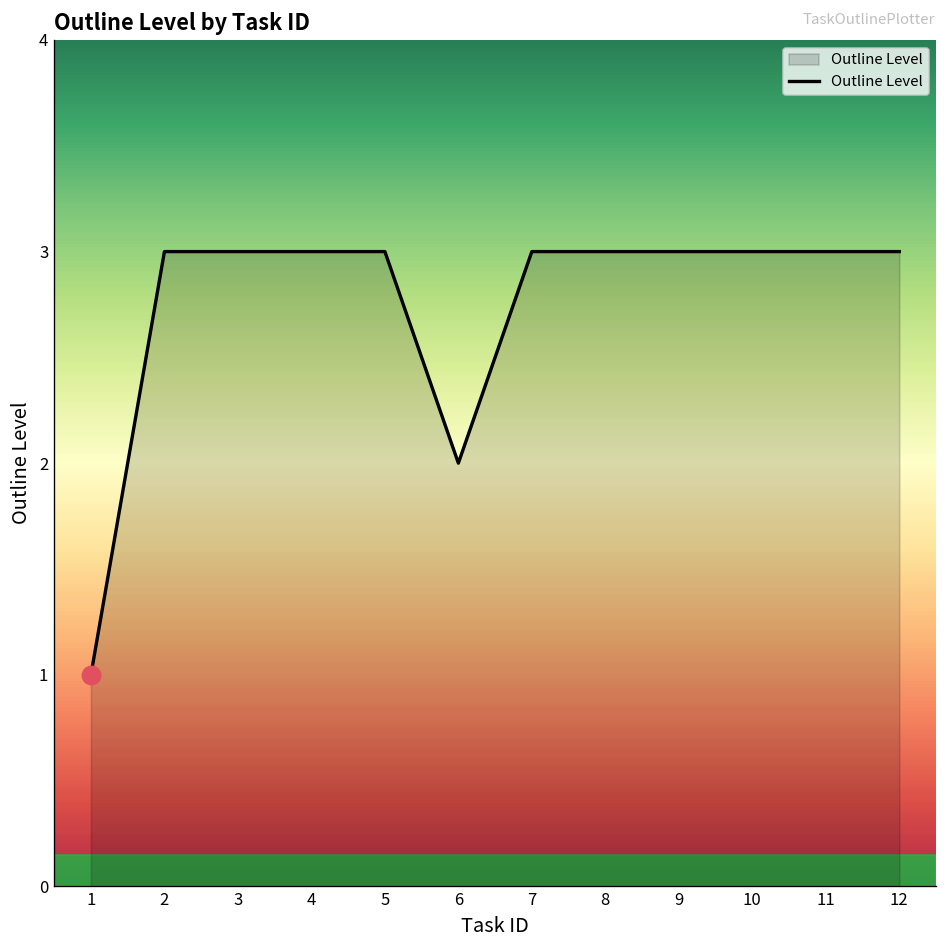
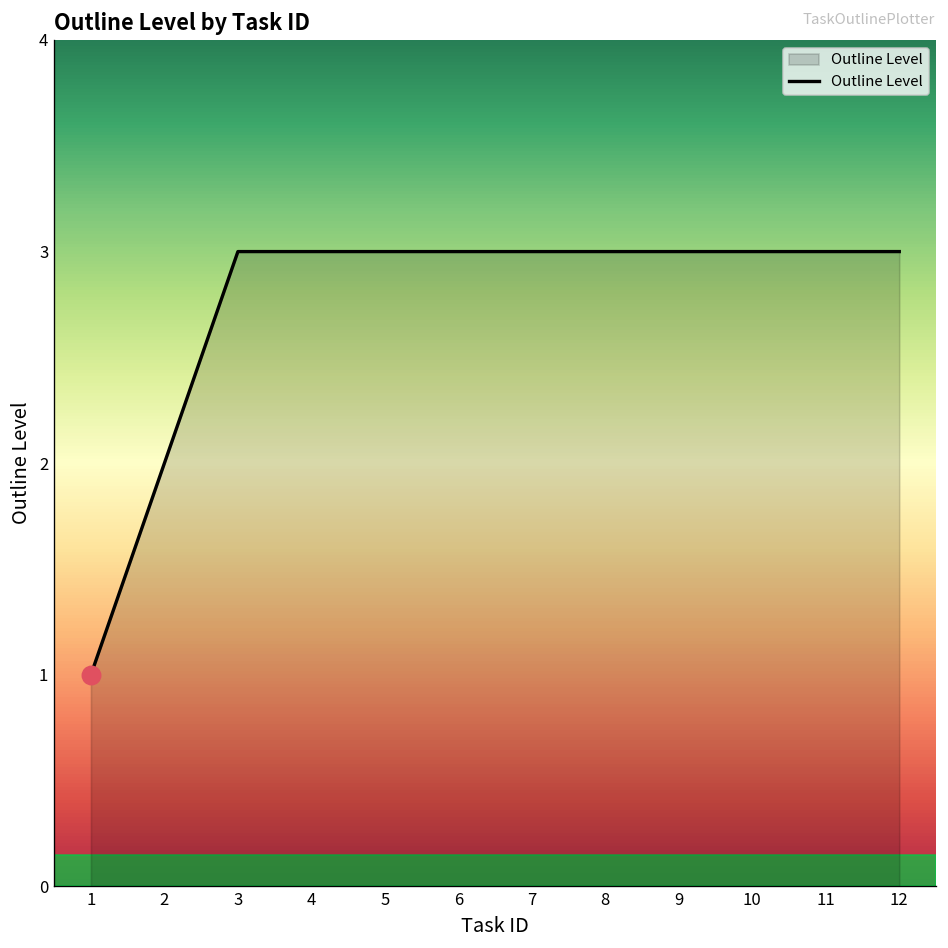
Outline Level, 2: 3 -> 2
Outline Level, 6: 2 -> 3
